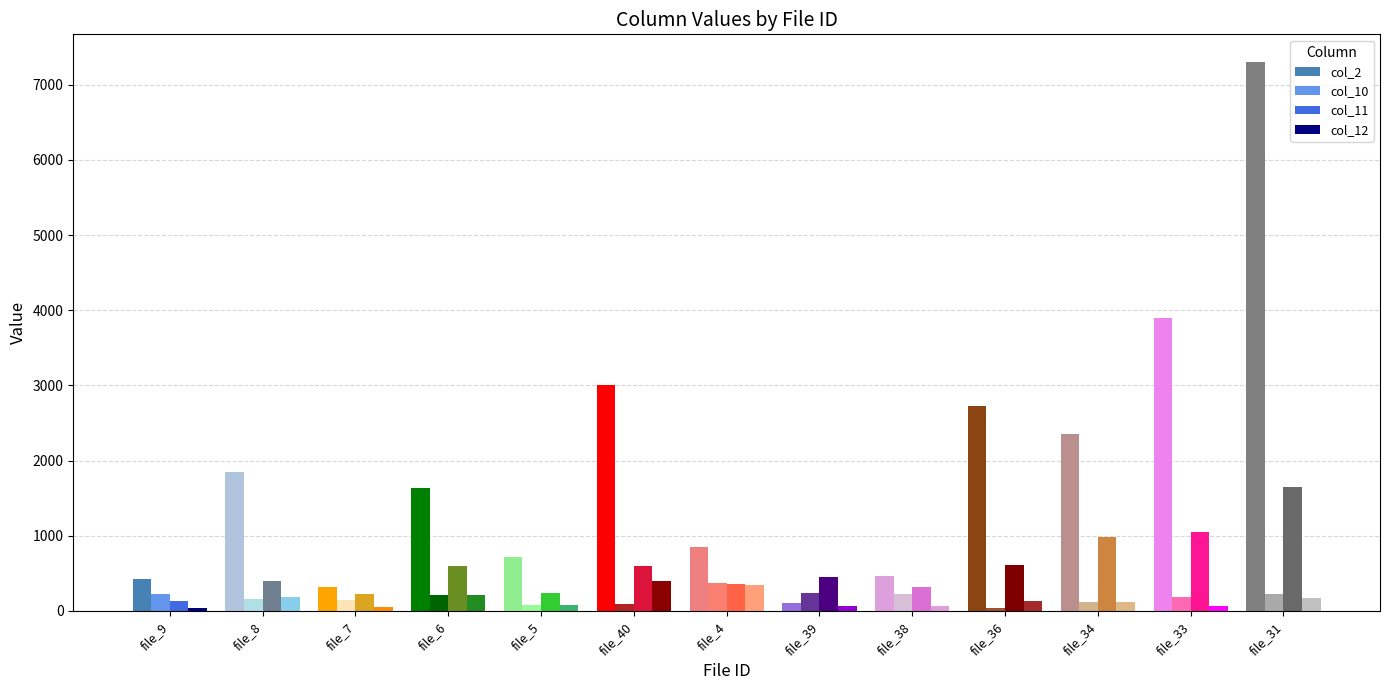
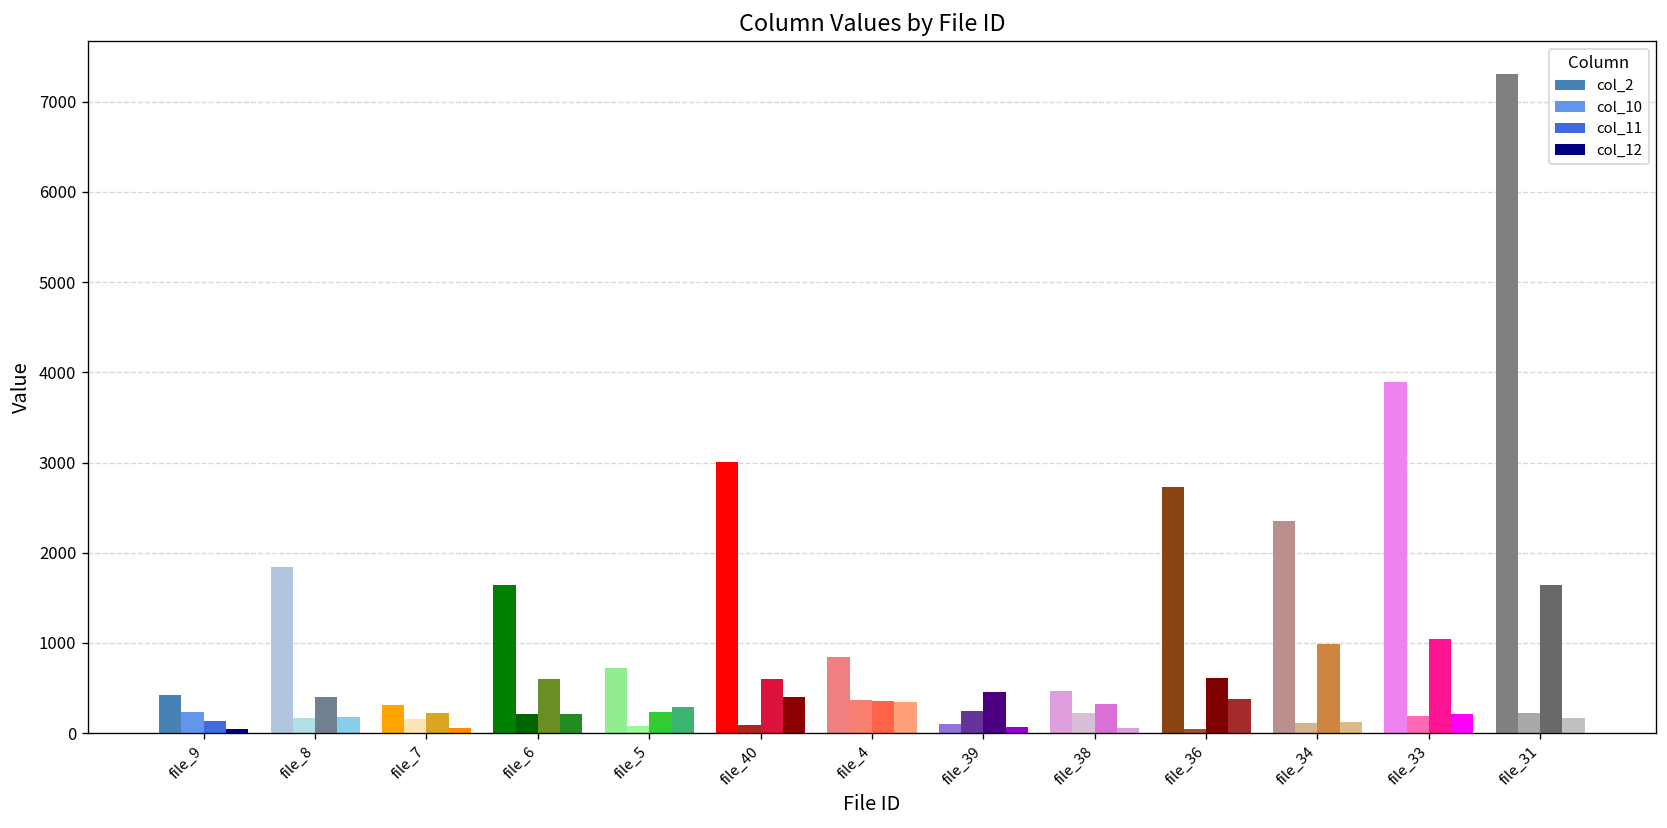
col_12, file_5: 100 -> 300
col_12, file_36: 100 -> 400
col_12, file_33: 100 -> 200
